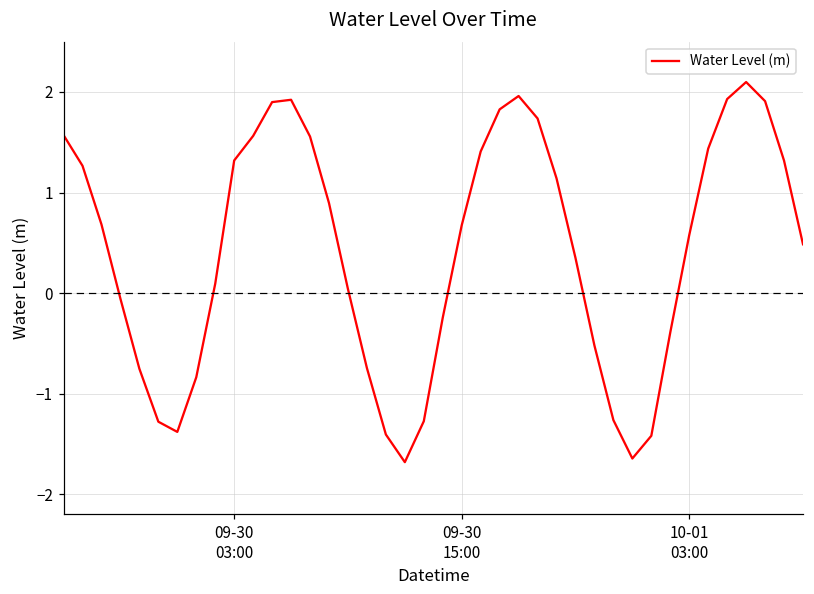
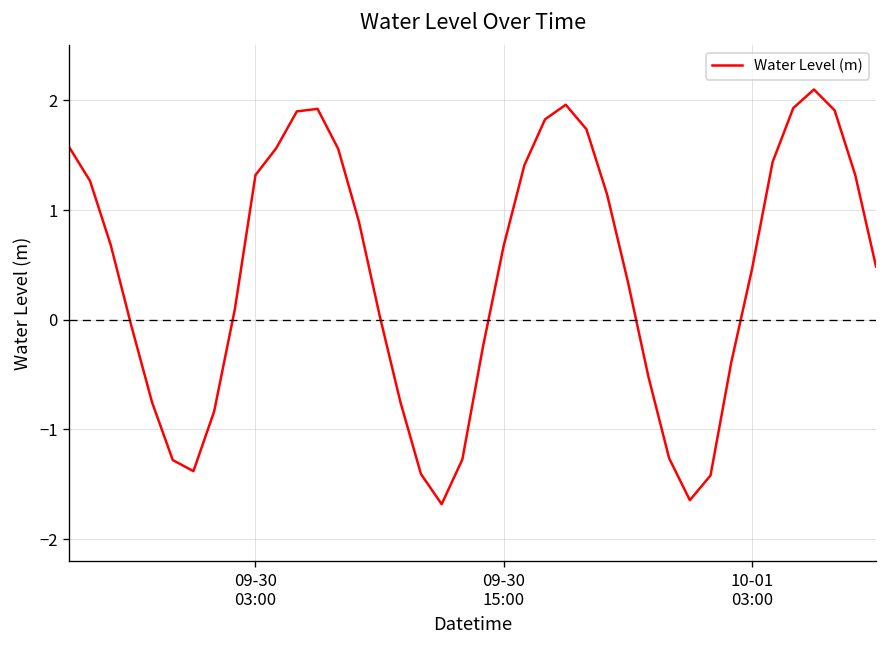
10-01 03:00: 0.6 -> 0.5
